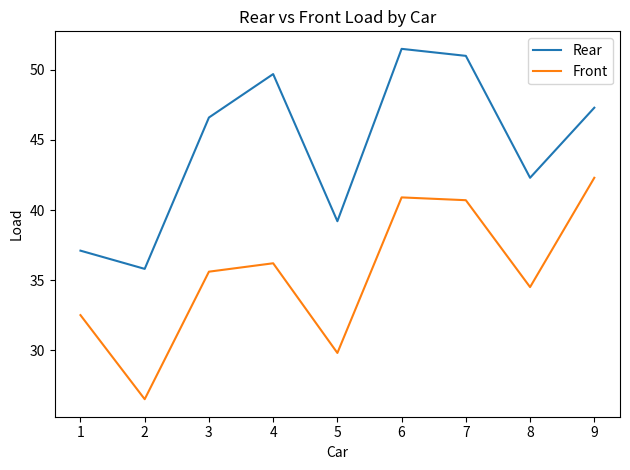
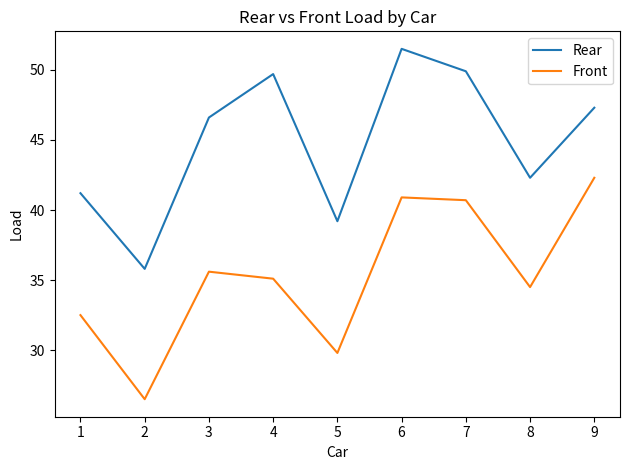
Rear, 1: 37.1 -> 41.2
Front, 4: 36.2 -> 35.1
Rear, 7: 51.0 -> 49.9
